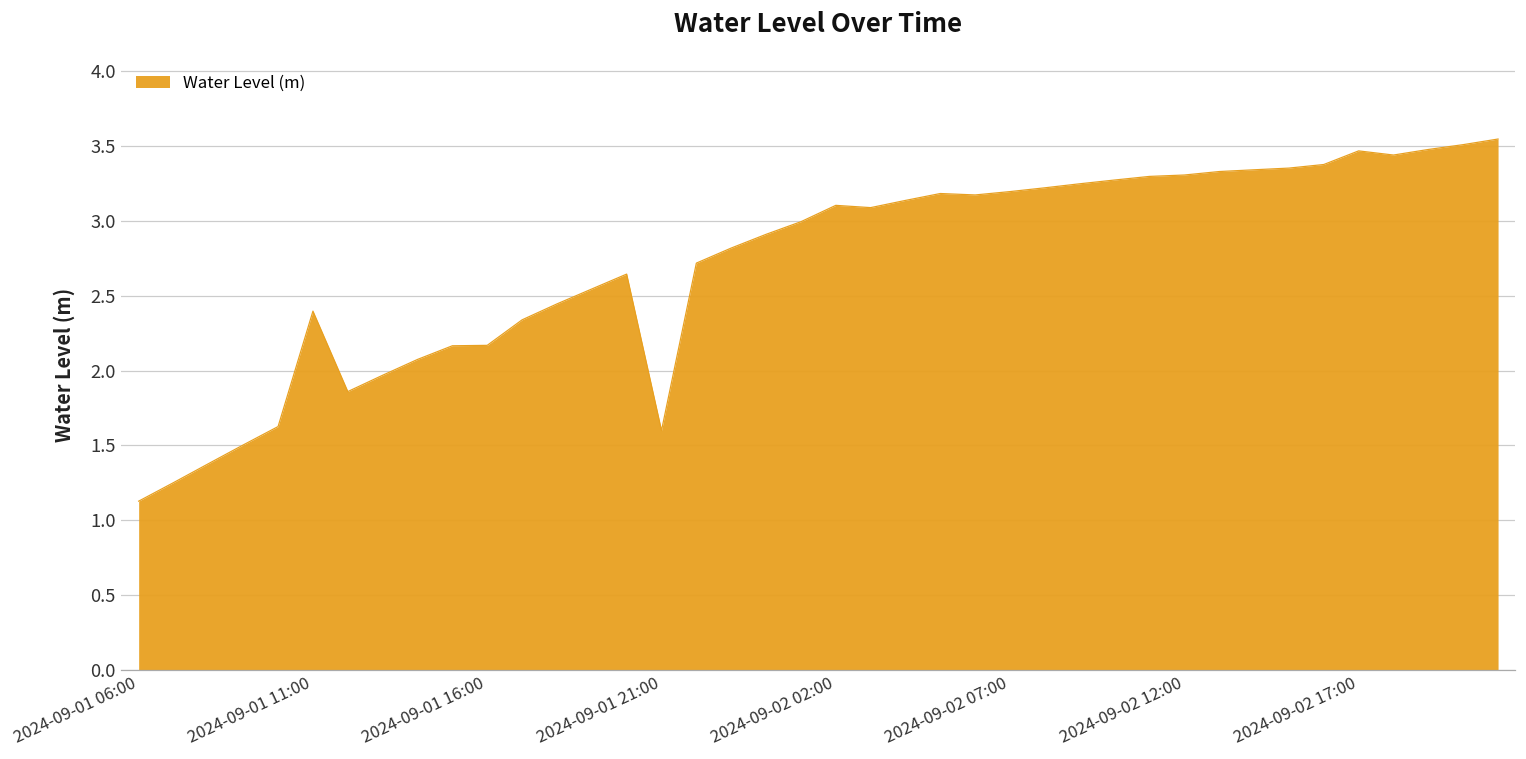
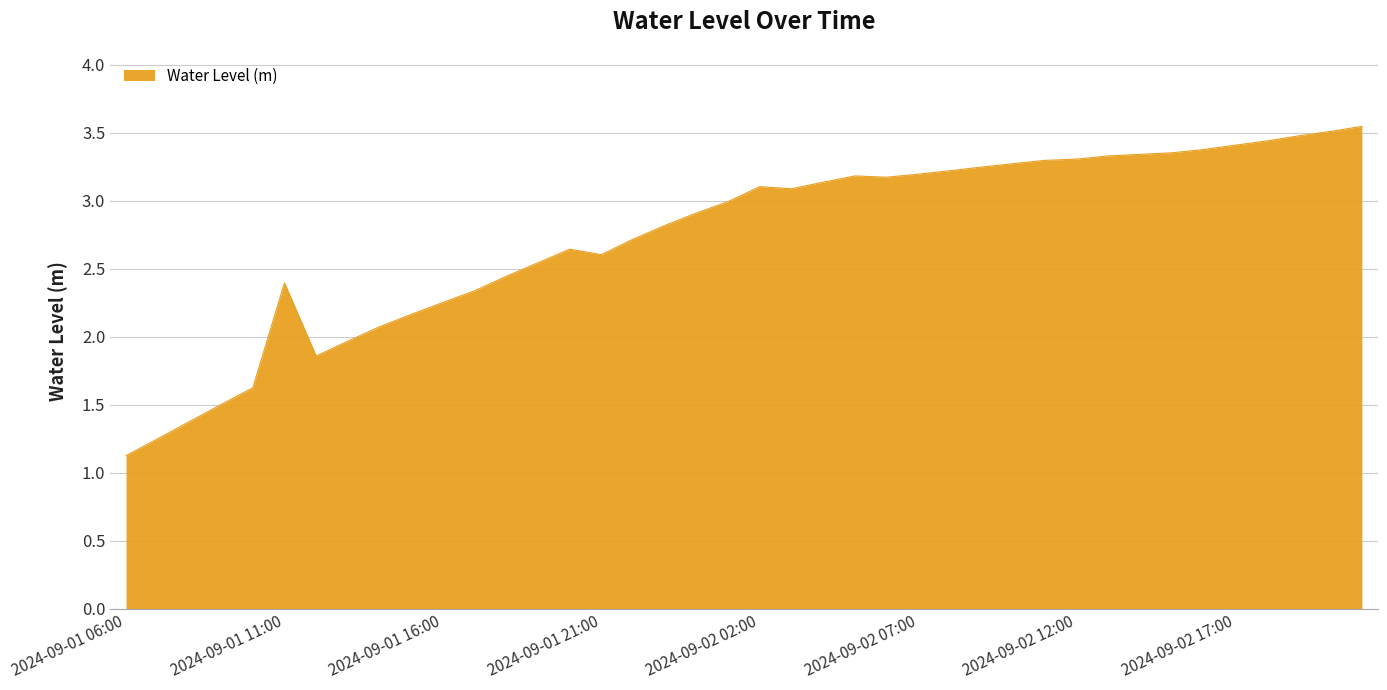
2024-09-01 16:00: 2.17 -> 2.25
2024-09-01 21:00: 1.60 -> 2.61
2024-09-02 17:00: 3.47 -> 3.41
